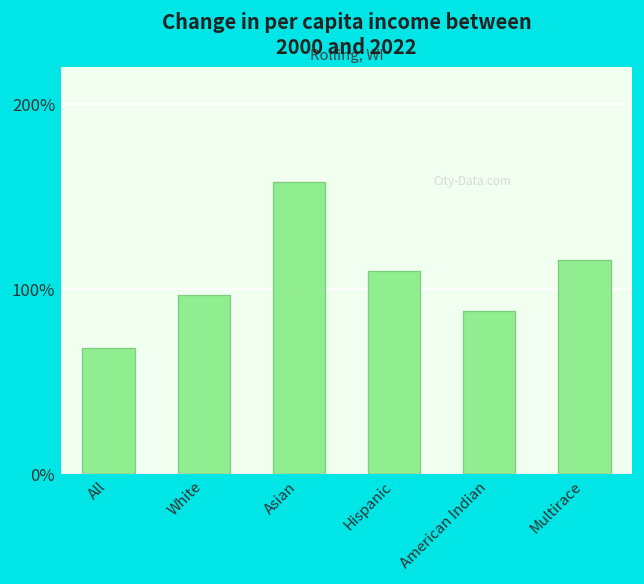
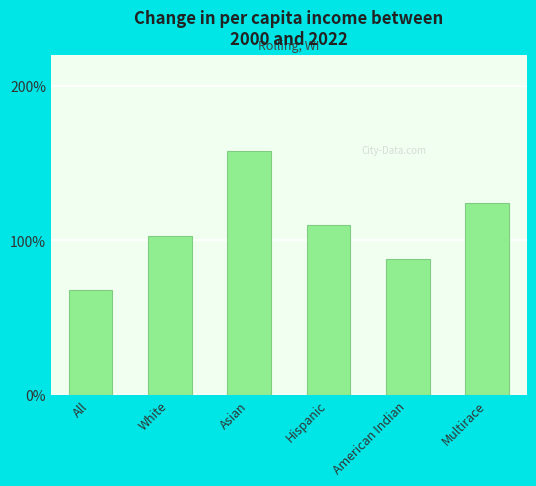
White: 97% -> 103%
Multirace: 116% -> 124%
